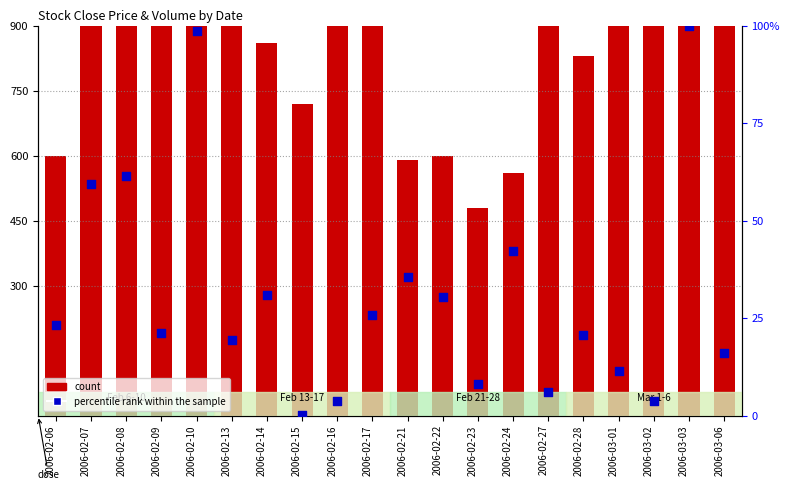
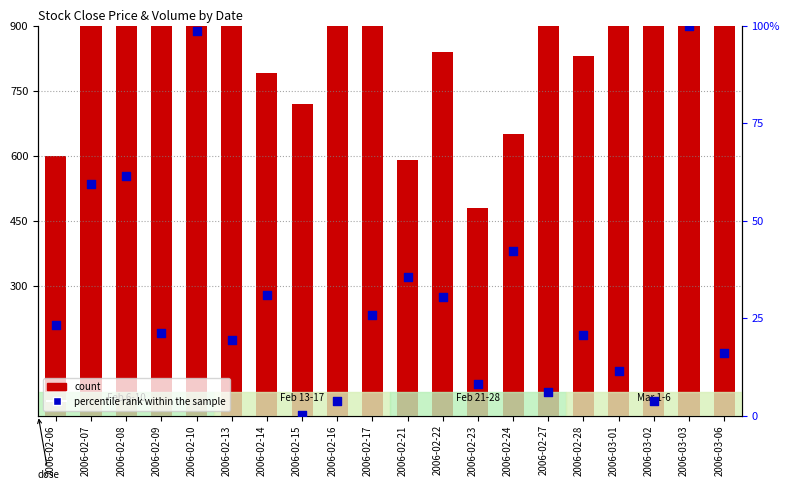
count, 2006-02-14: 860 -> 790
count, 2006-02-22: 600 -> 840
count, 2006-02-24: 560 -> 650
